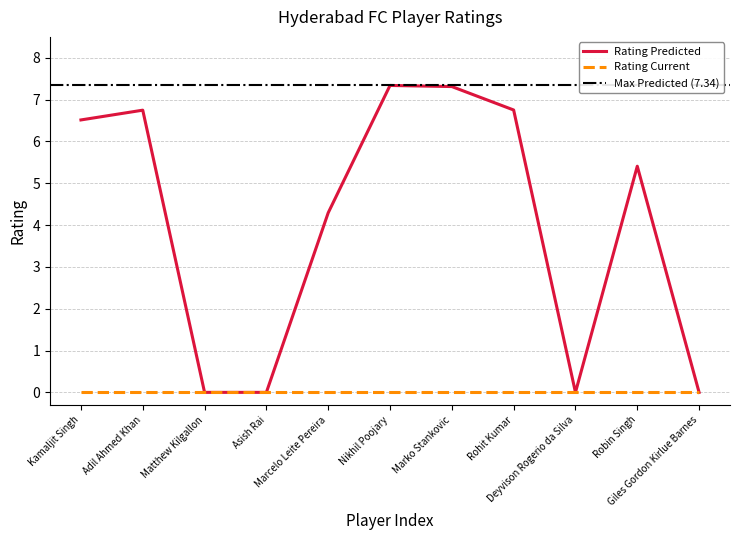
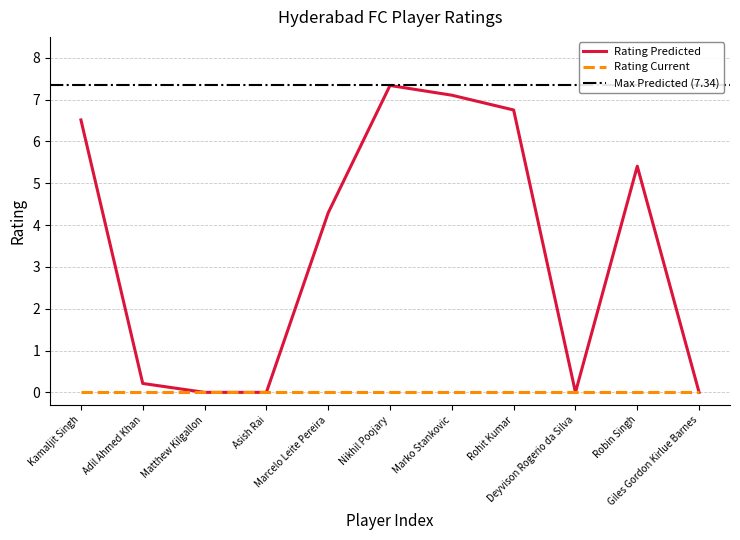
Rating Predicted, Adil Ahmed Khan: 6.7 -> 0.2
Rating Predicted, Marko Stankovic: 7.3 -> 7.1
